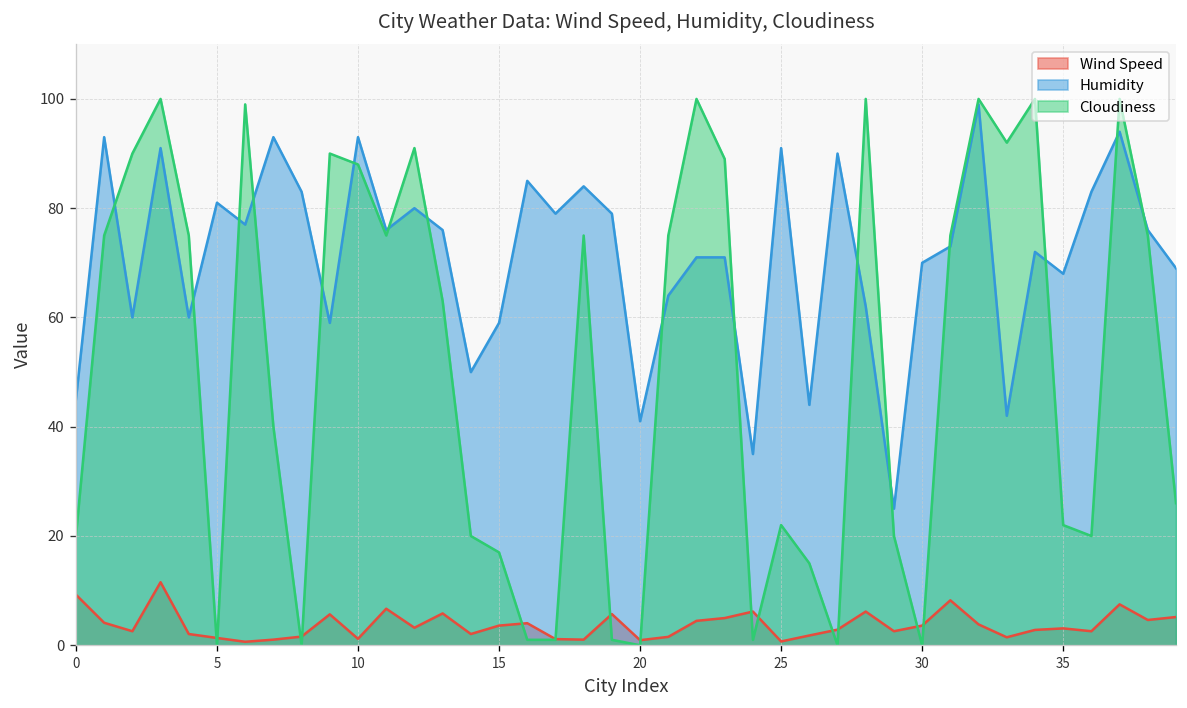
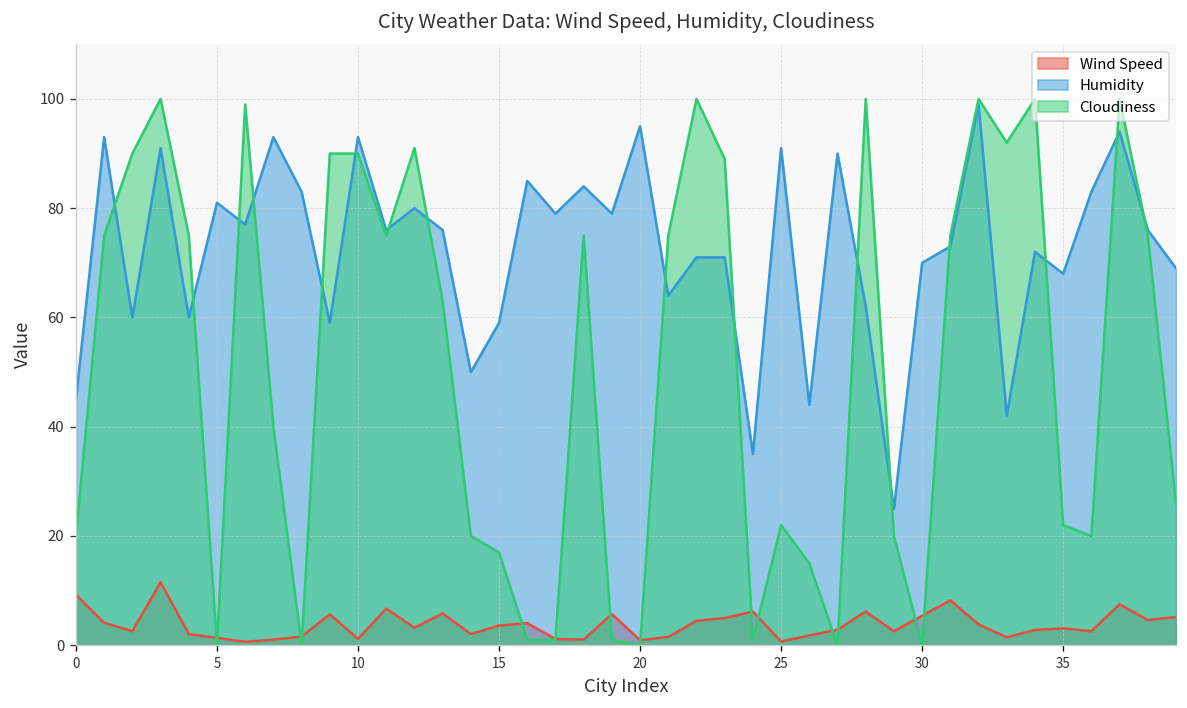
Cloudiness, 10: 88 -> 90
Humidity, 20: 41 -> 95
Wind Speed, 30: 4 -> 5
